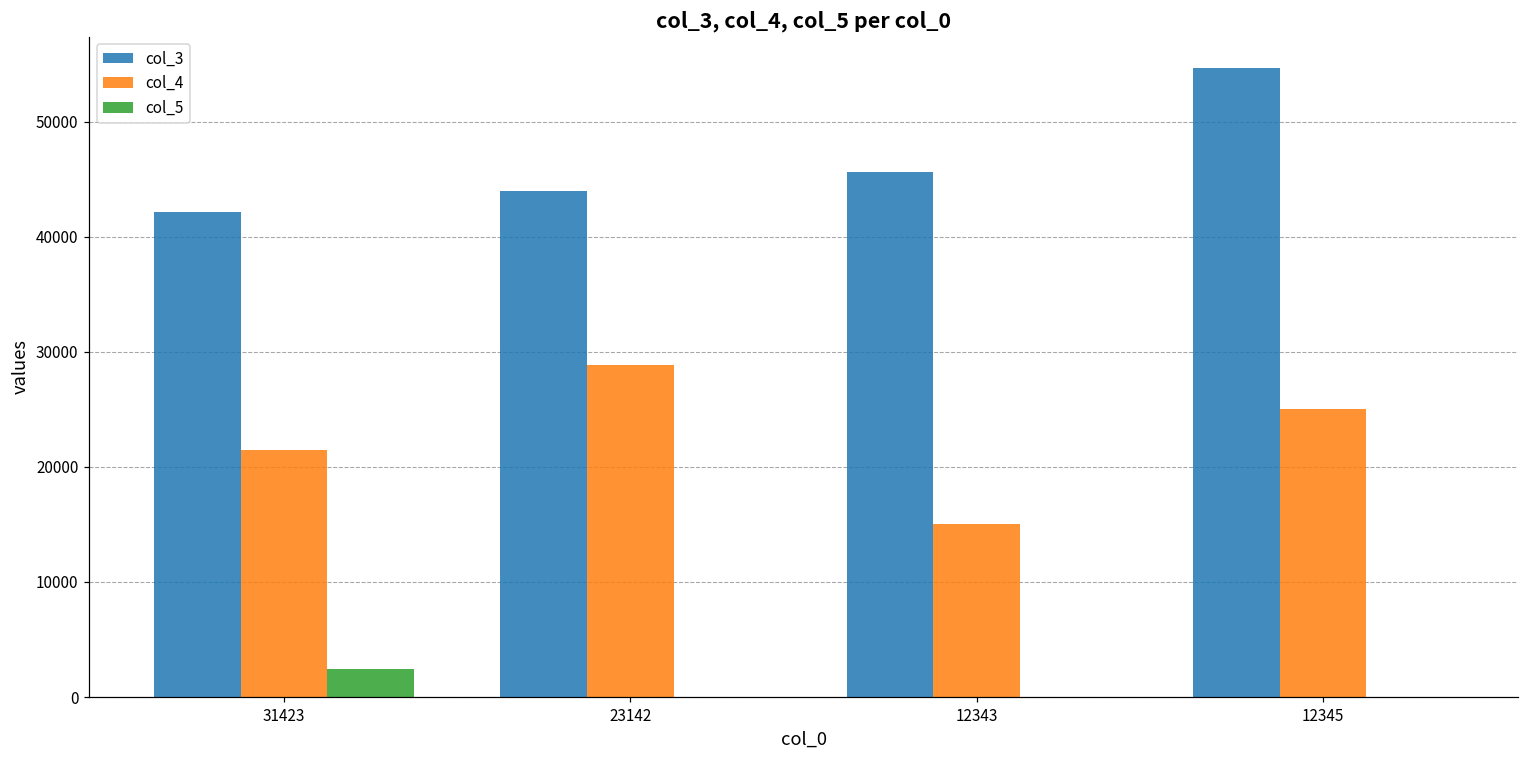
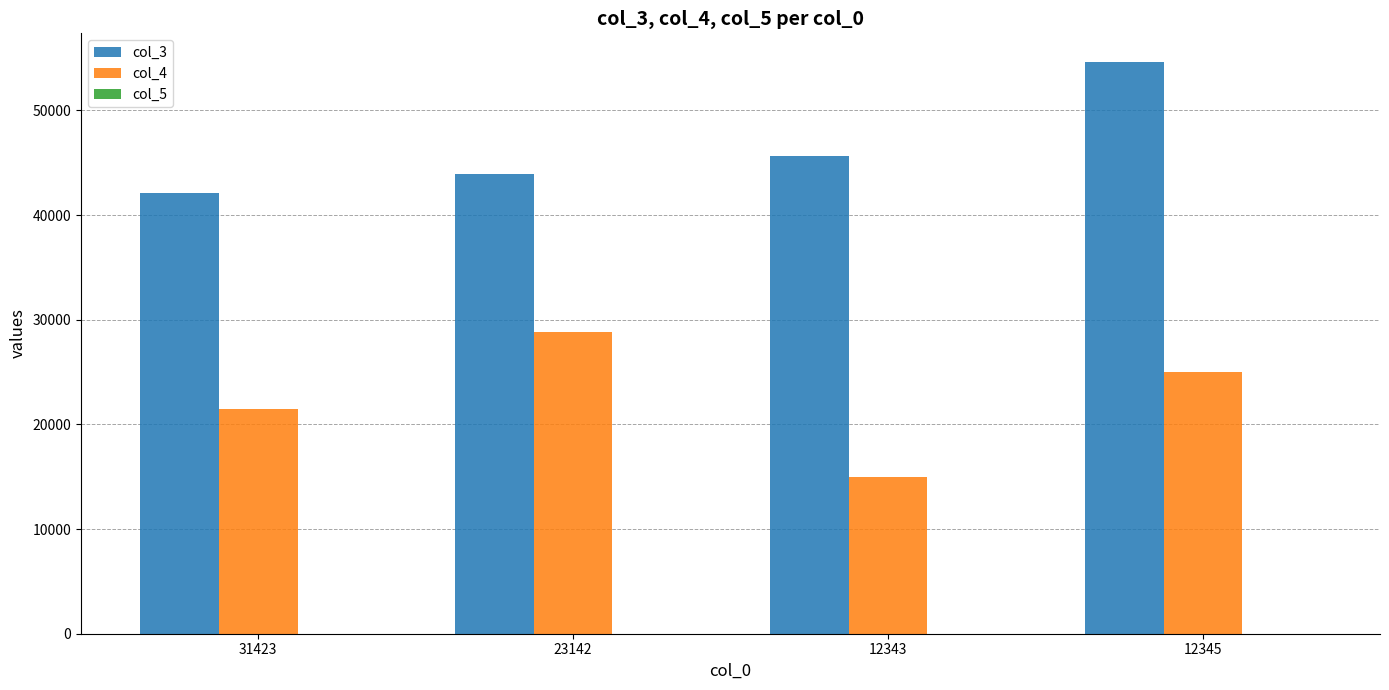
col_5, 31423: 2400 -> 0
